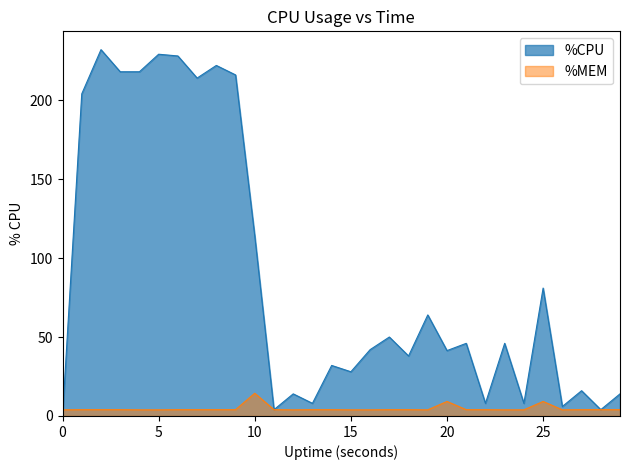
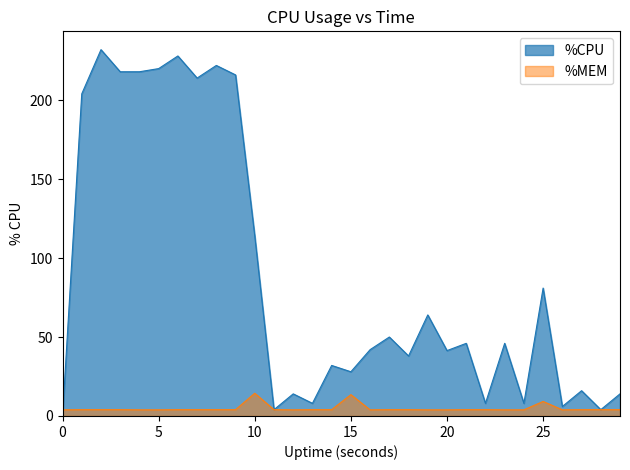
%CPU, 5: 229 -> 220
%MEM, 15: 4 -> 14
%MEM, 20: 9 -> 4
